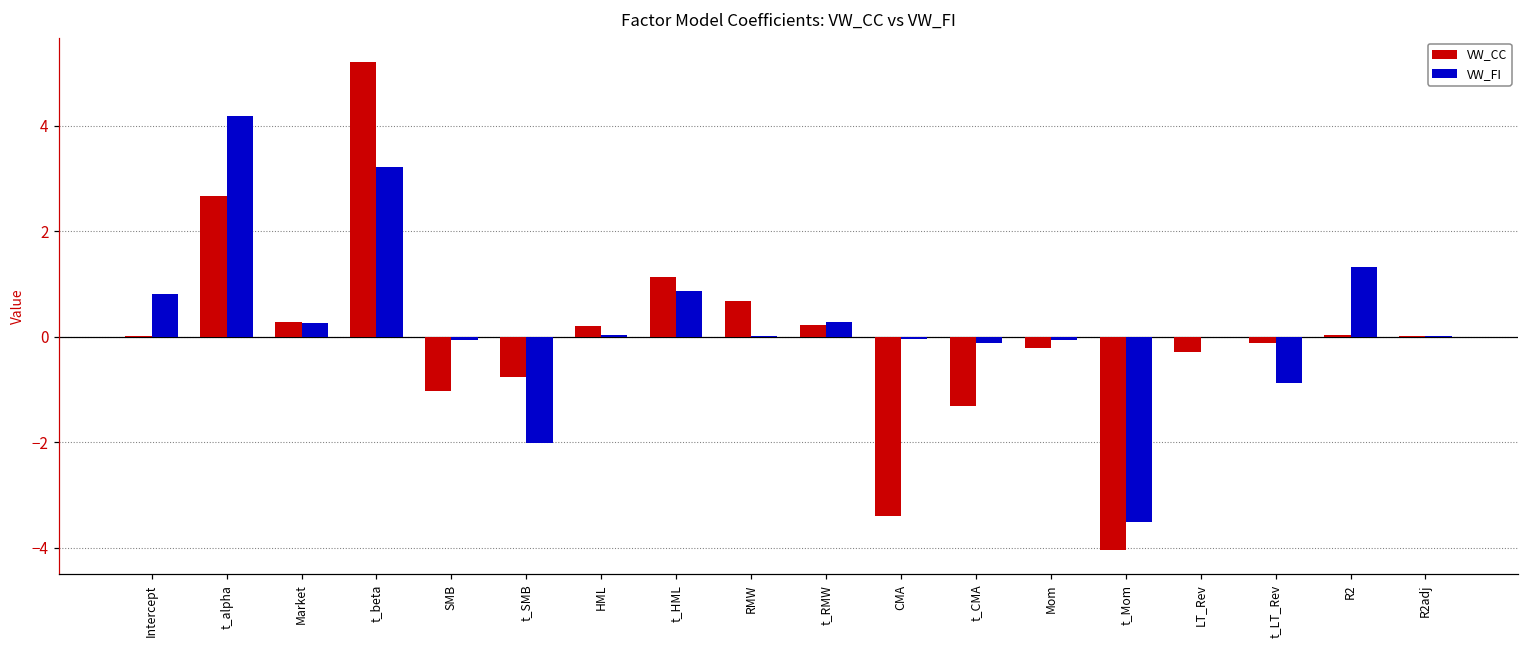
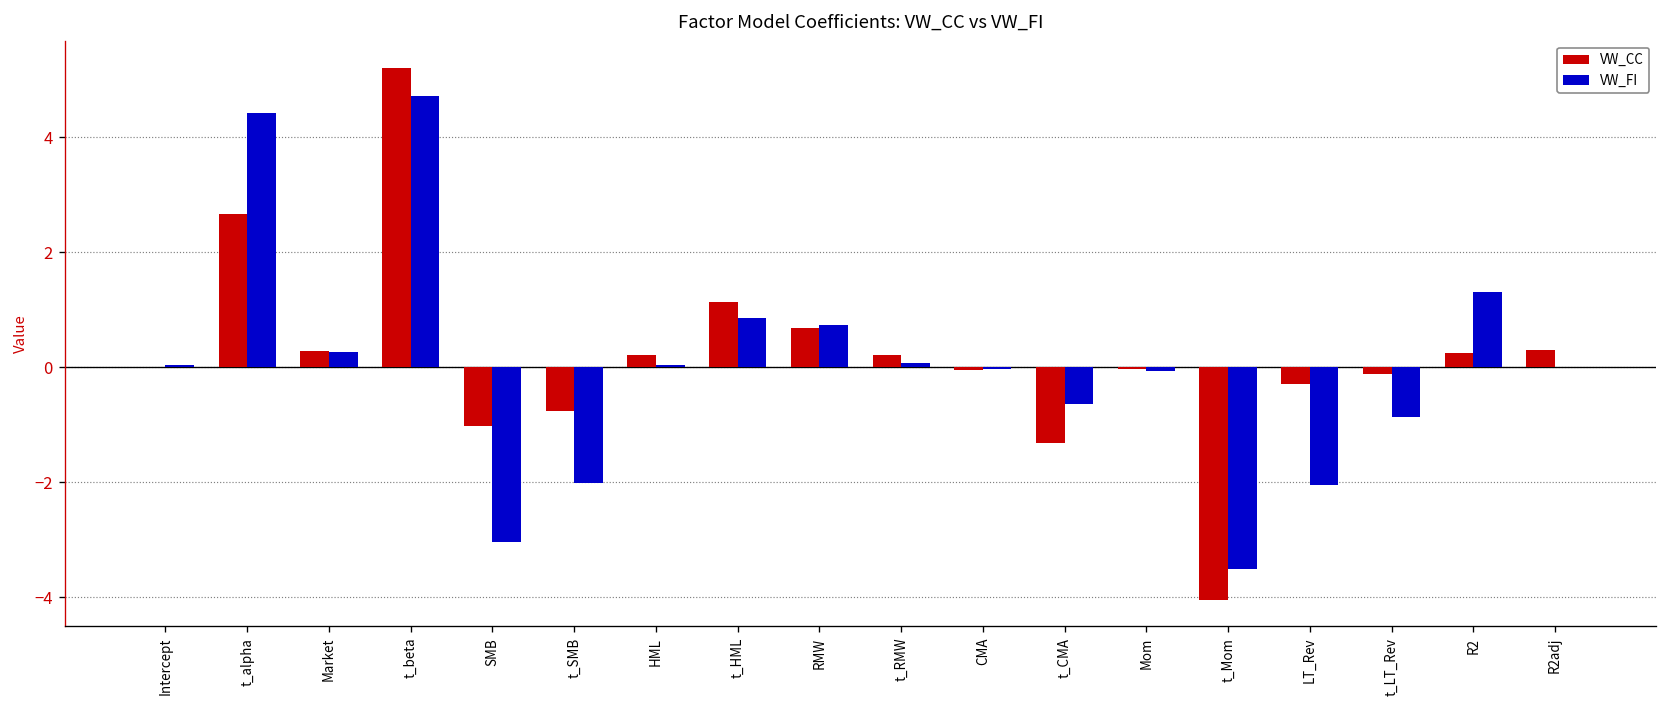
VW_FI, Intercept: 0.8 -> 0.0
VW_FI, t_alpha: 4.2 -> 4.4
VW_FI, t_beta: 3.2 -> 4.7
VW_FI, SMB: -0.1 -> -3.0
VW_FI, RMW: 0.0 -> 0.7
VW_FI, t_RMW: 0.3 -> 0.1
VW_CC, CMA: -3.4 -> 0.0
VW_FI, t_CMA: -0.1 -> -0.6
VW_CC, Mom: -0.2 -> 0.0
VW_FI, LT_Rev: 0.0 -> -2.0
VW_CC, R2: 0.0 -> 0.2
VW_CC, R2adj: 0.0 -> 0.3
